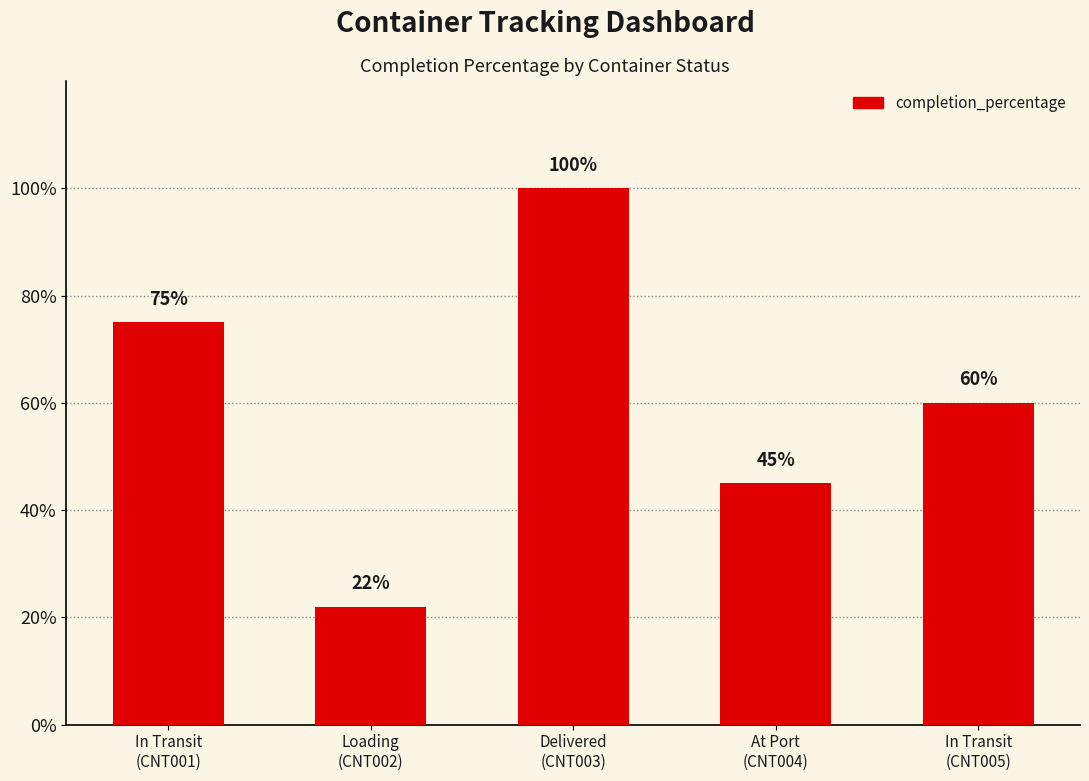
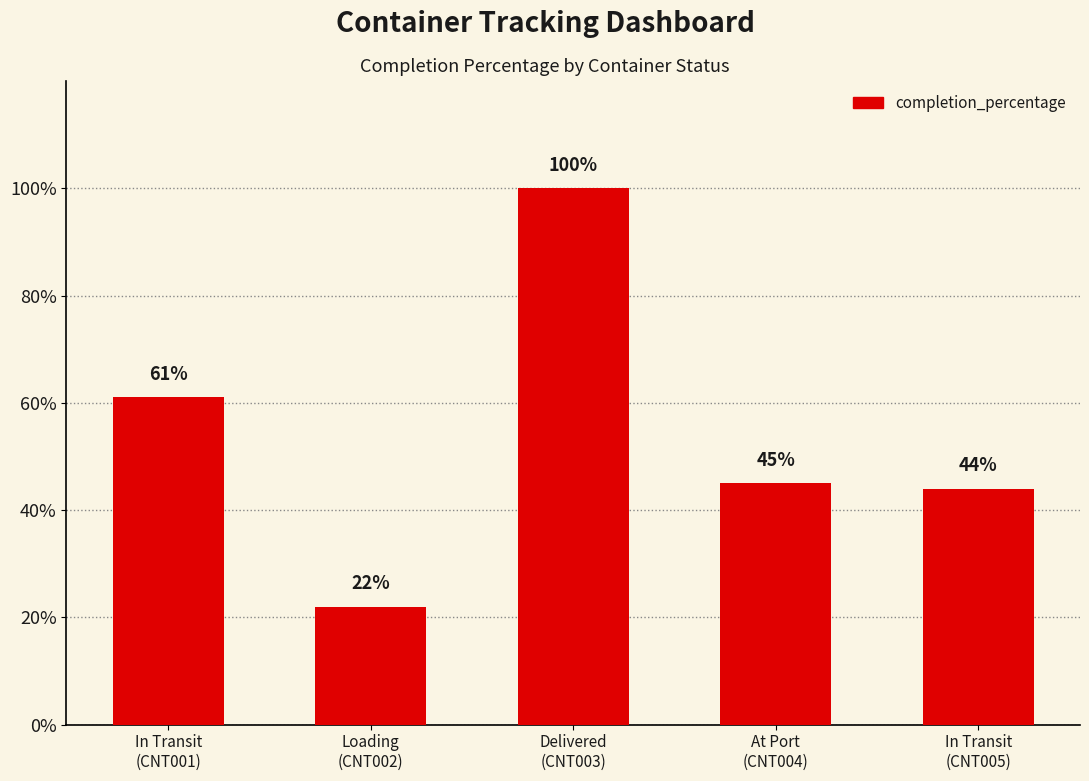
In Transit (CNT001): 75% -> 61%
In Transit (CNT005): 60% -> 44%
